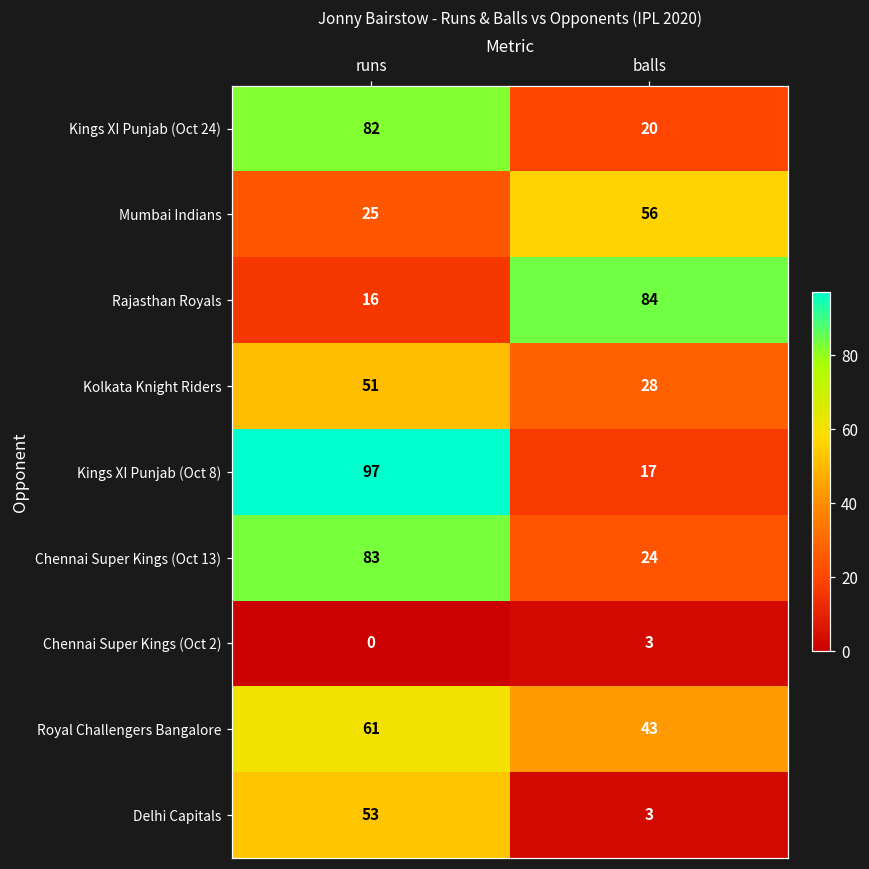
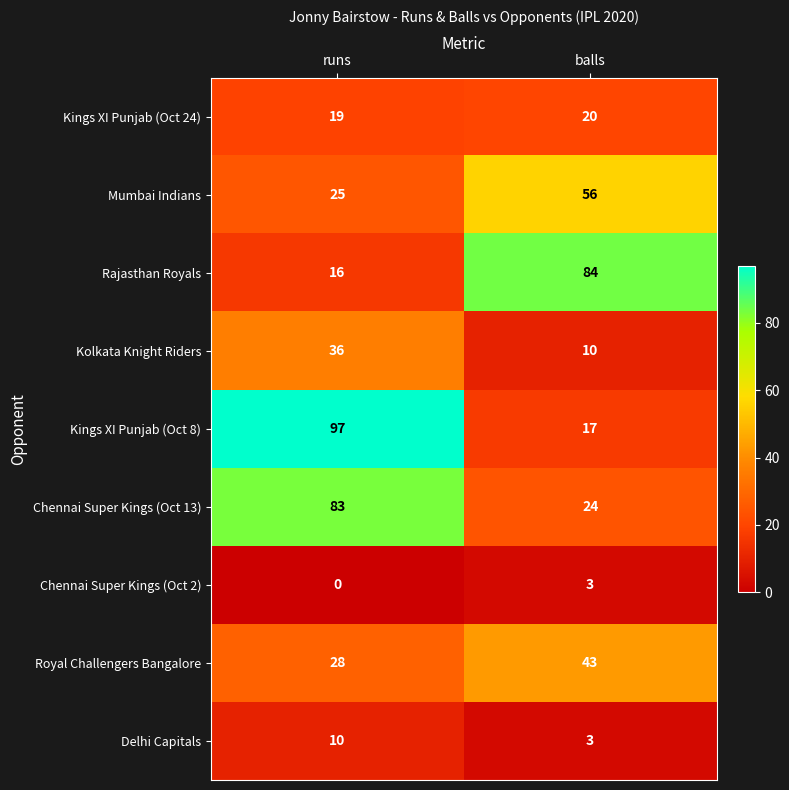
Kings XI Punjab (Oct 24), runs: 82 -> 19
Kolkata Knight Riders, runs: 51 -> 36
Kolkata Knight Riders, balls: 28 -> 10
Royal Challengers Bangalore, runs: 61 -> 28
Delhi Capitals, runs: 53 -> 10
